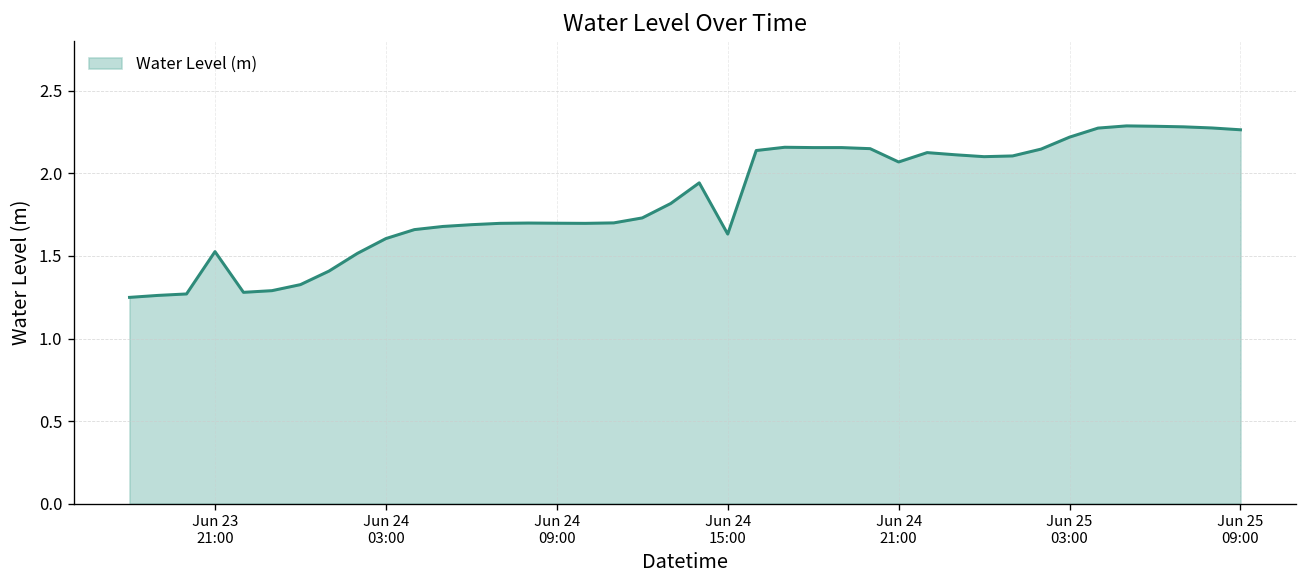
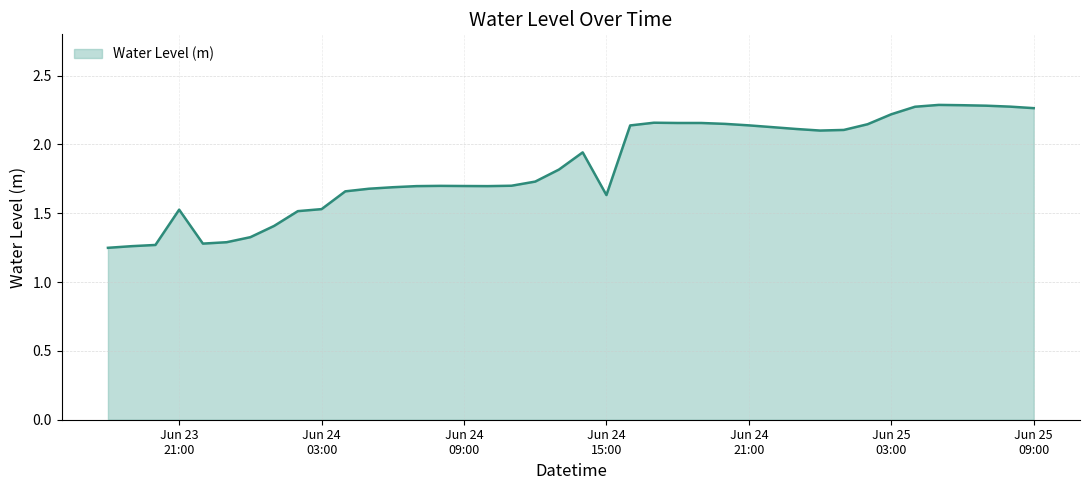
Jun 24 03:00: 1.61 -> 1.53
Jun 24 21:00: 2.07 -> 2.14
